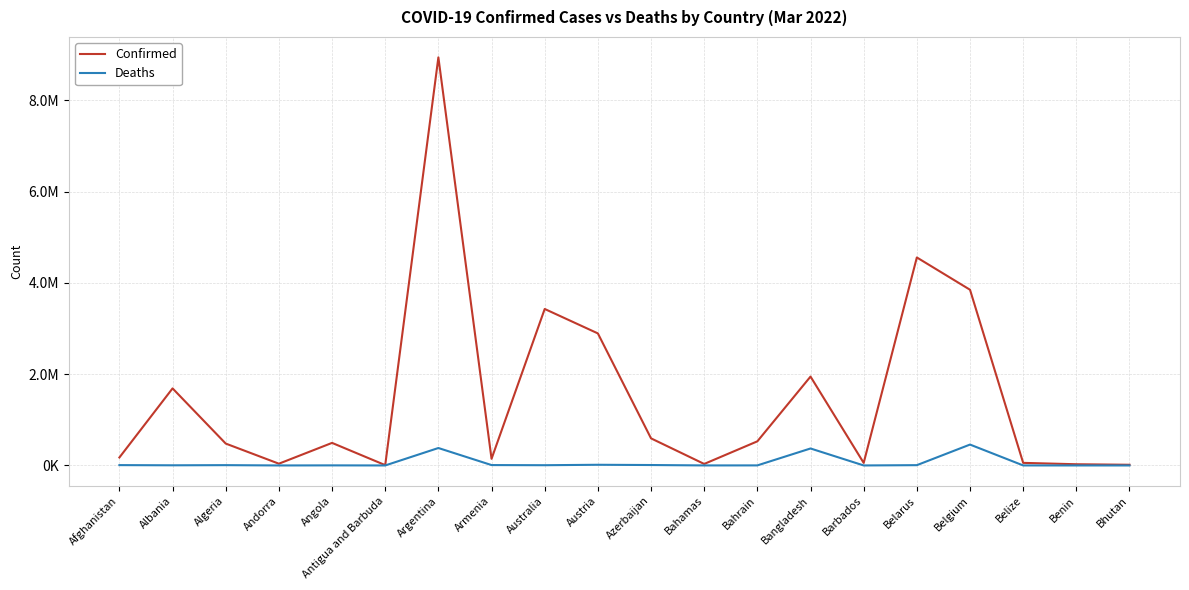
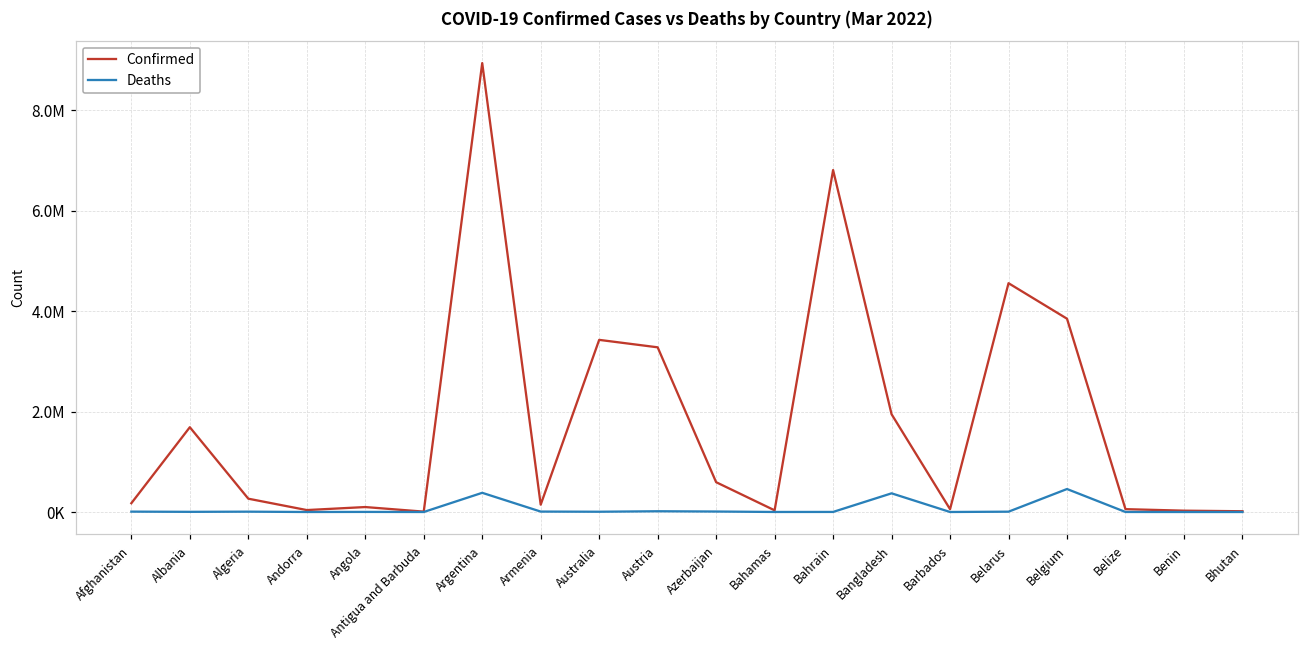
Confirmed, Algeria: 500000 -> 300000
Confirmed, Angola: 500000 -> 100000
Confirmed, Austria: 2900000 -> 3300000
Confirmed, Bahrain: 500000 -> 6800000
